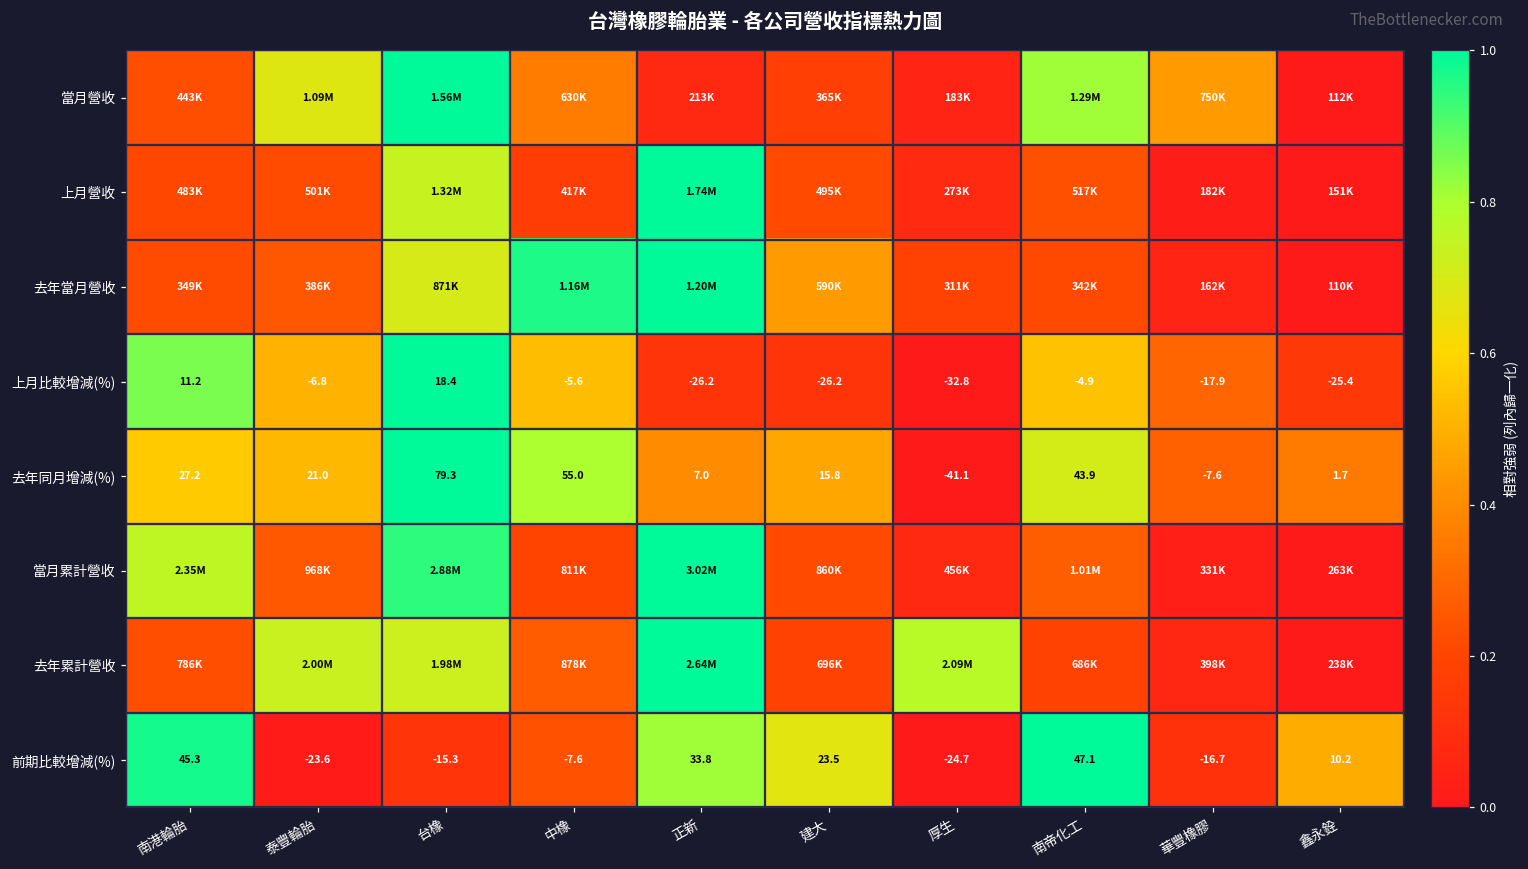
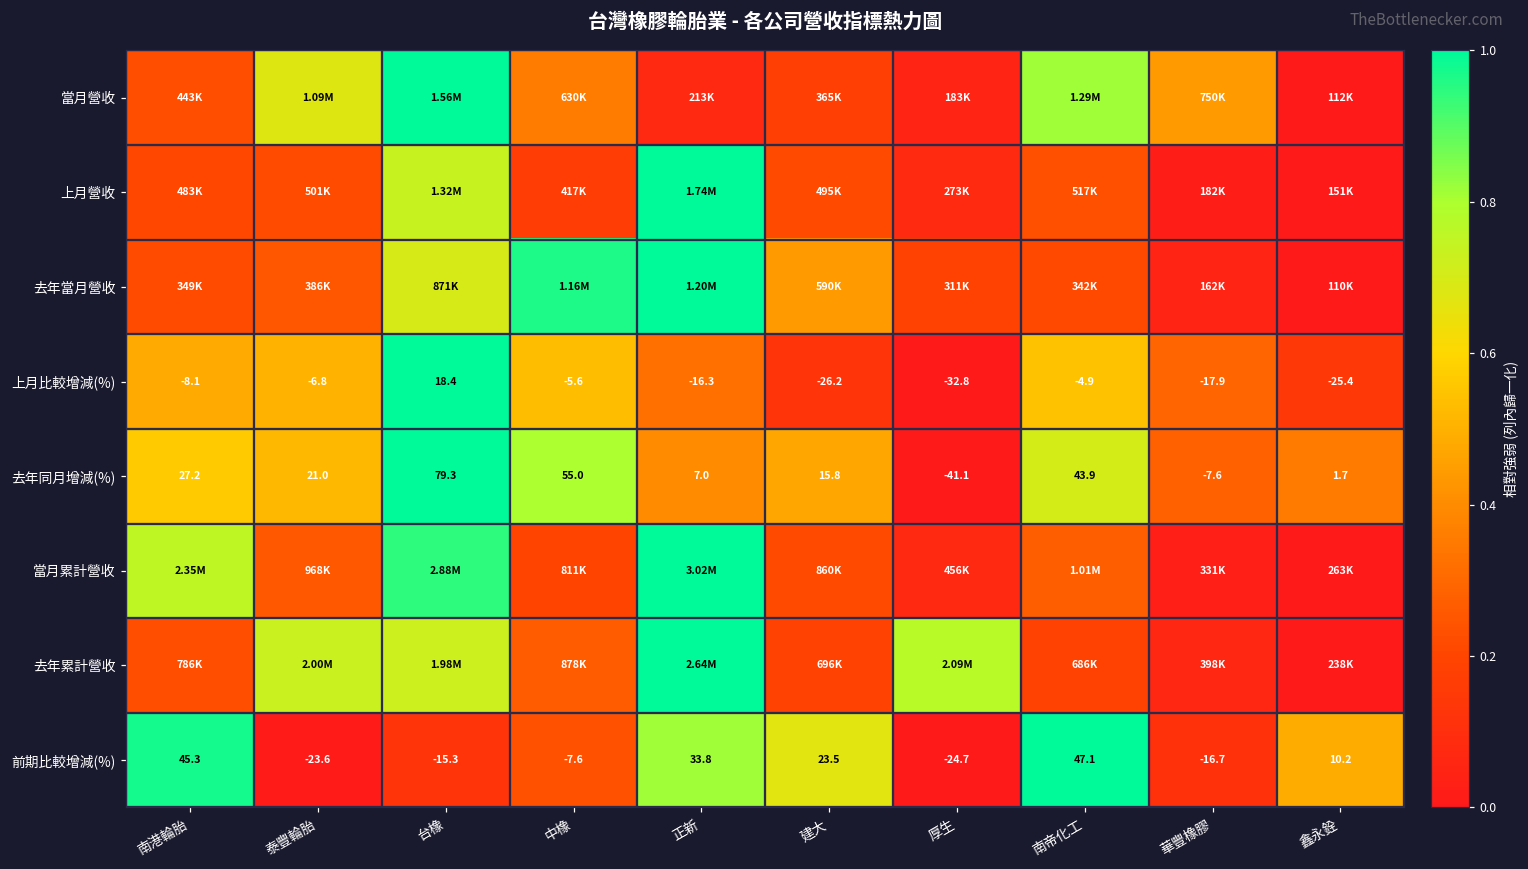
上月比較增減(%), 南港輪胎: 11.2 -> -8.1
上月比較增減(%), 正新: -26.2 -> -16.3
